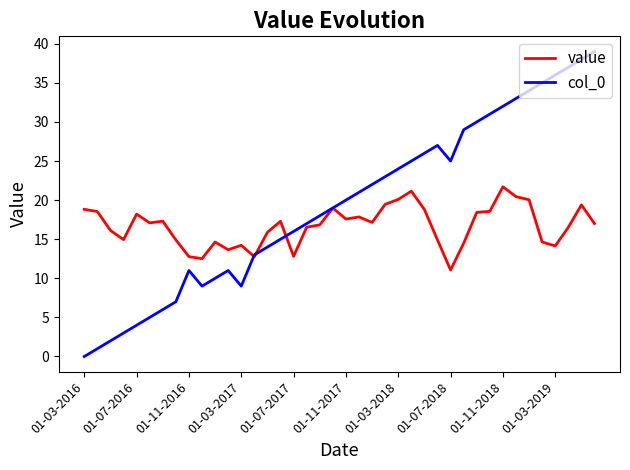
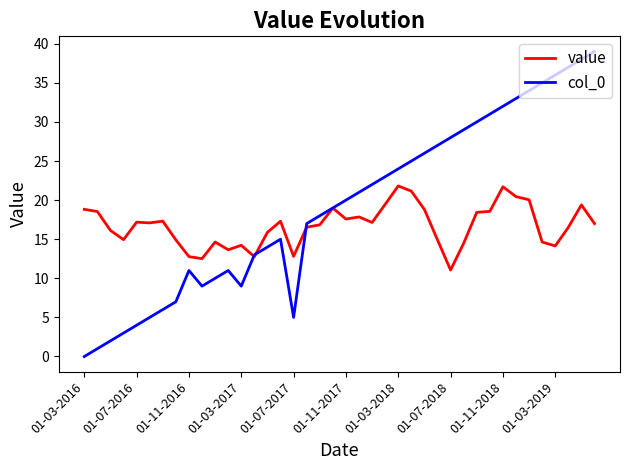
value, 01-07-2016: 18 -> 17
col_0, 01-07-2017: 16 -> 5
value, 01-03-2018: 20 -> 22
col_0, 01-07-2018: 25 -> 28
